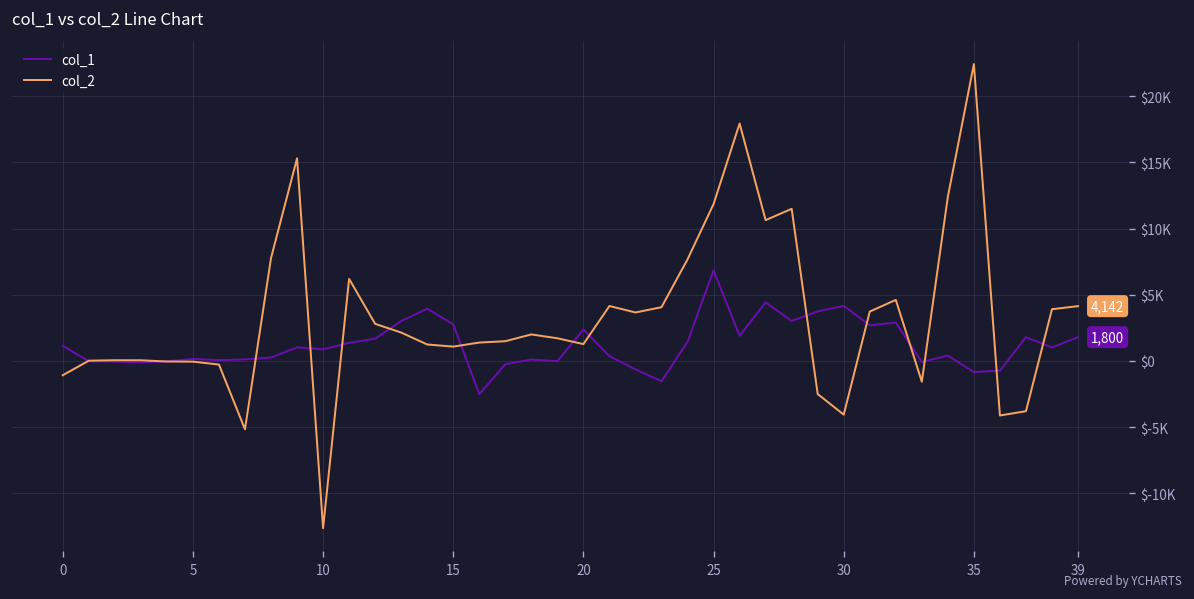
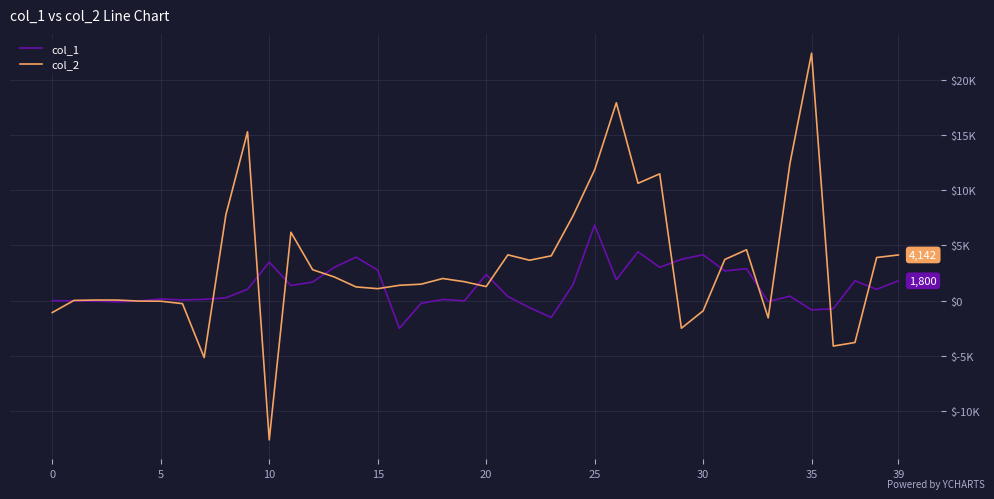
col_1, 0: $1100 -> $0
col_1, 10: $900 -> $3500
col_2, 30: $-4100 -> $-900
